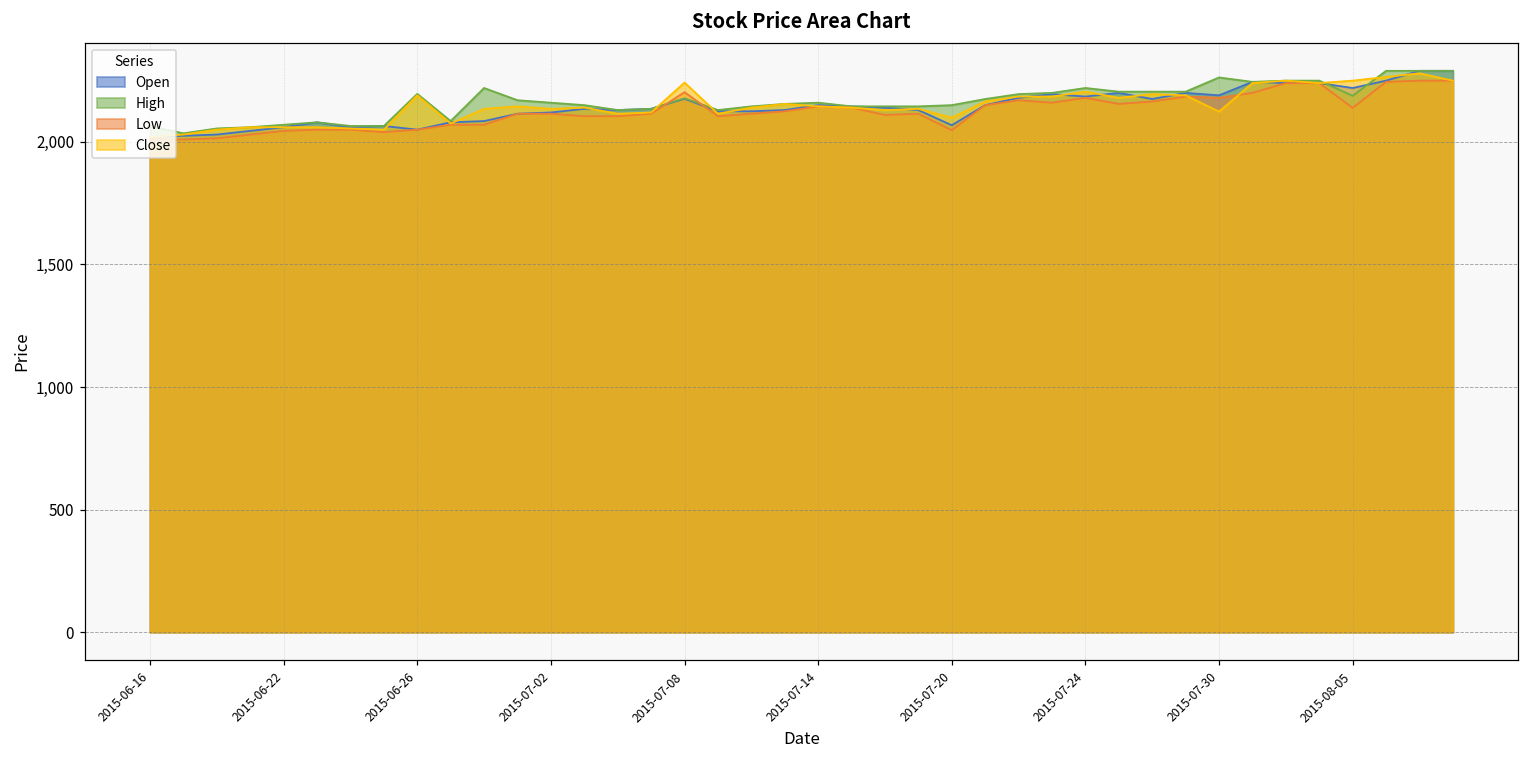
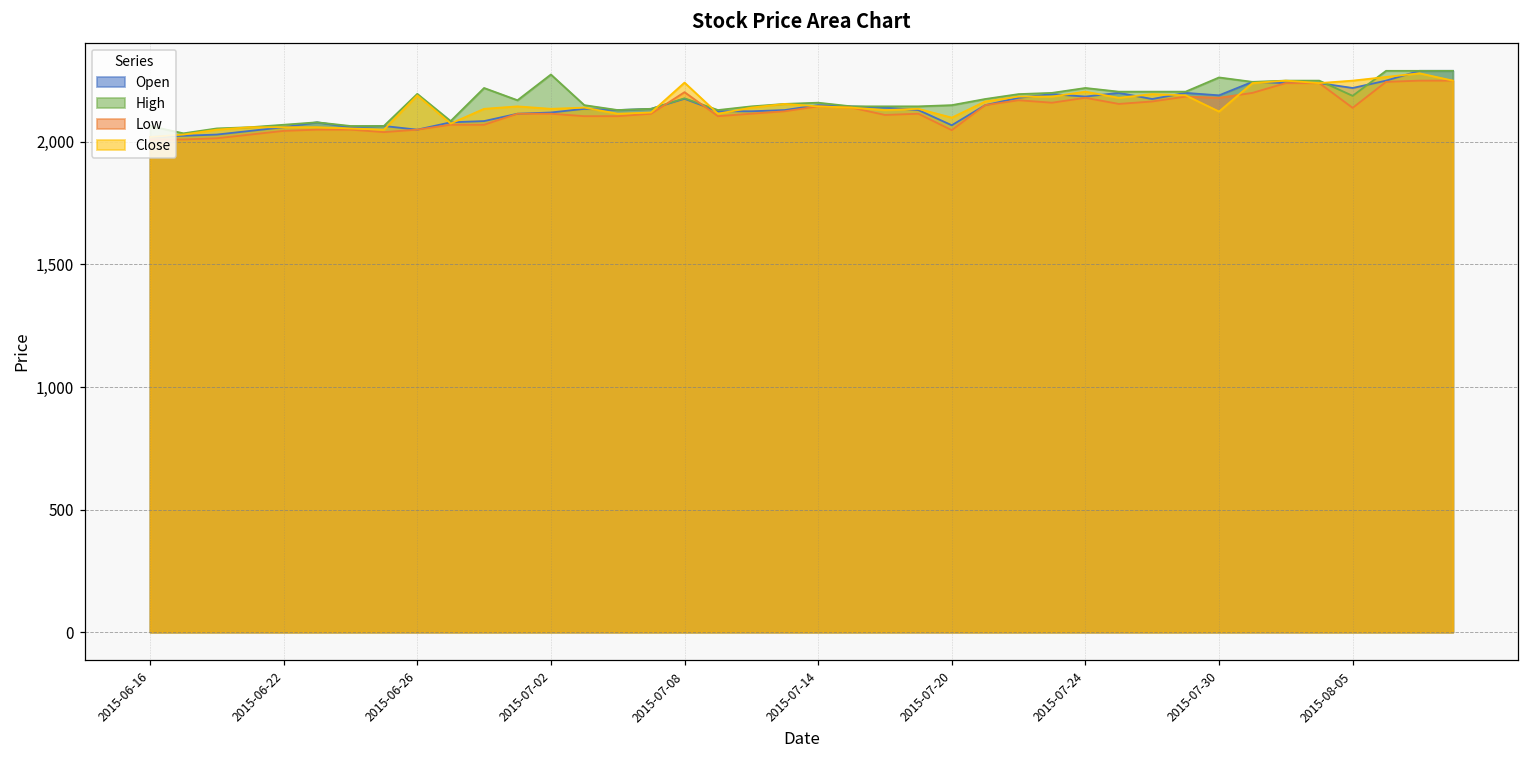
High, 2015-07-02: 2,160 -> 2,280
